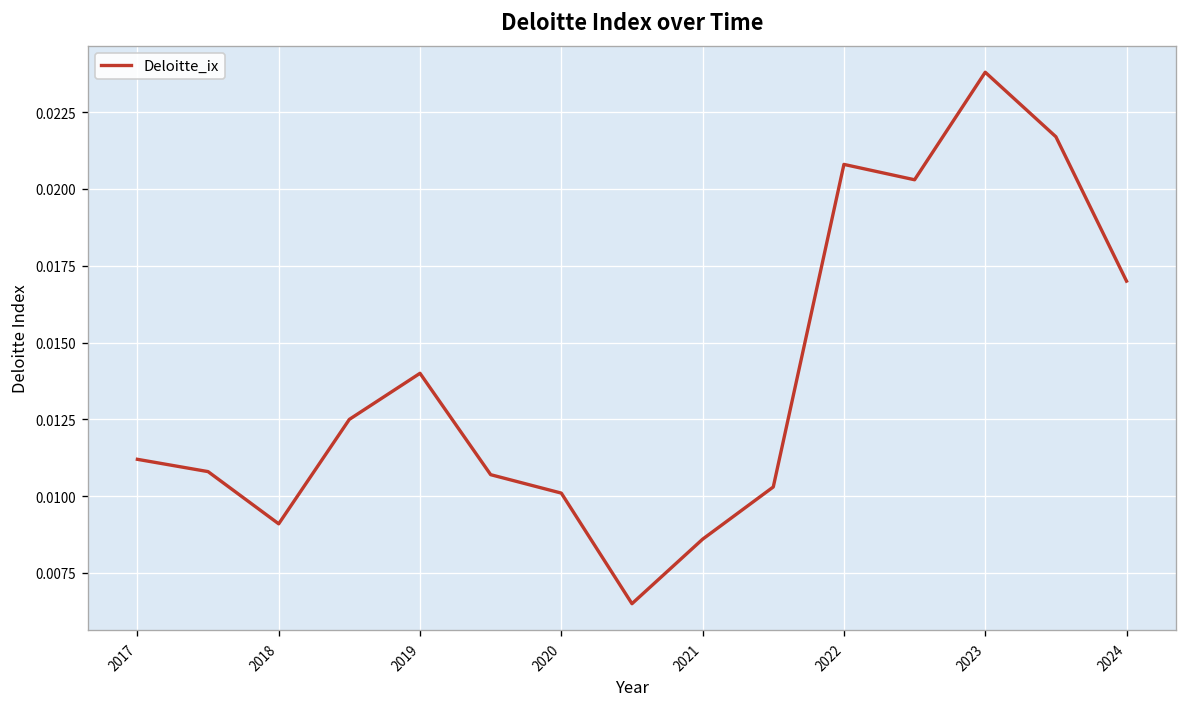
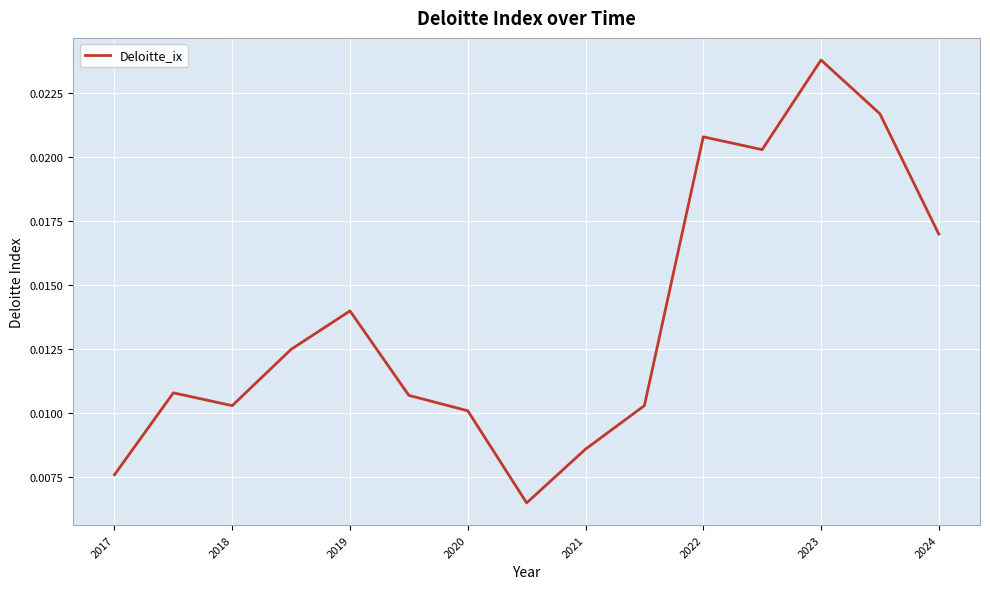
2017: 0.0112 -> 0.0076
2018: 0.0091 -> 0.0103
